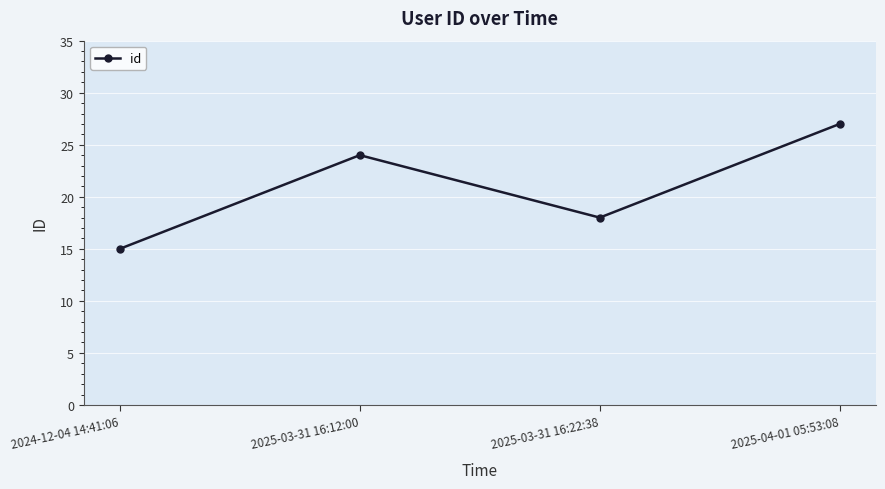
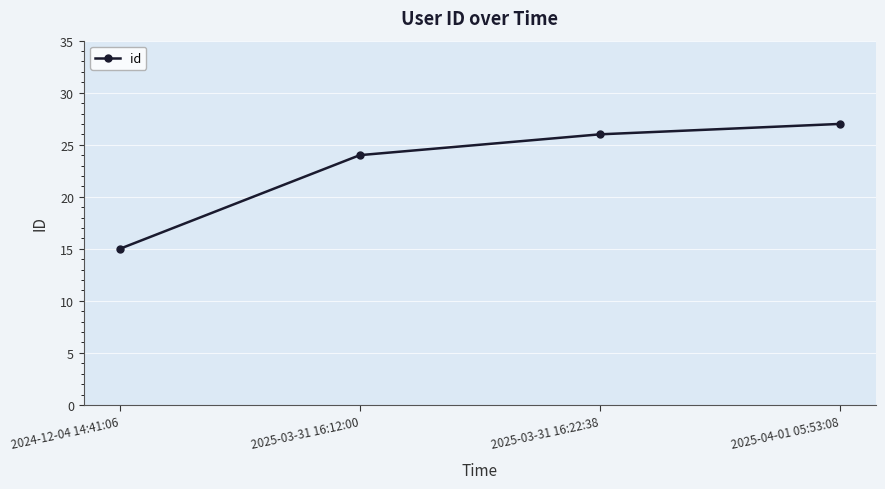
2025-03-31 16:22:38: 18 -> 26
